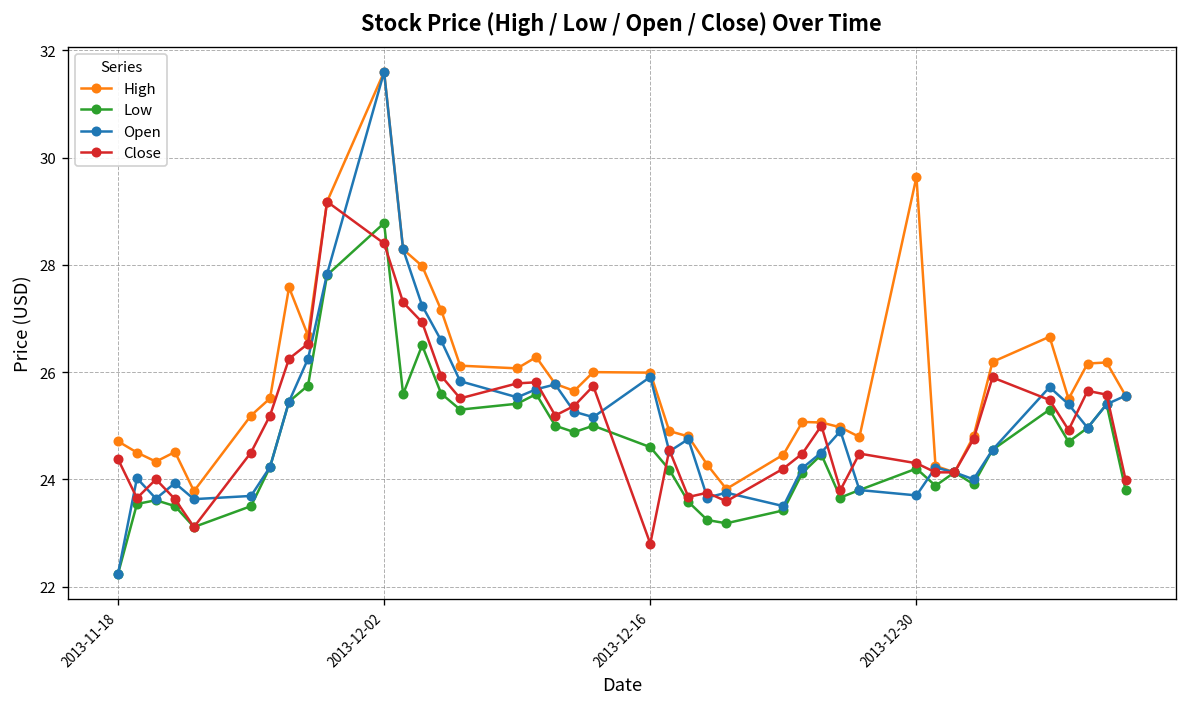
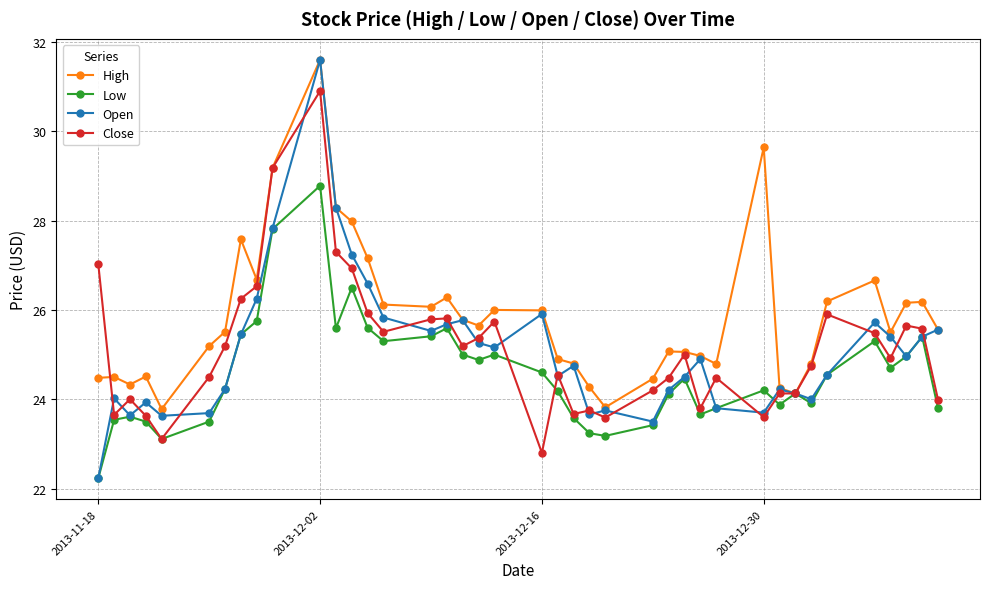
High, 2013-11-18: 24.7 -> 24.5
Close, 2013-11-18: 24.4 -> 27.0
Close, 2013-12-02: 28.4 -> 30.9
Close, 2013-12-30: 24.3 -> 23.6
